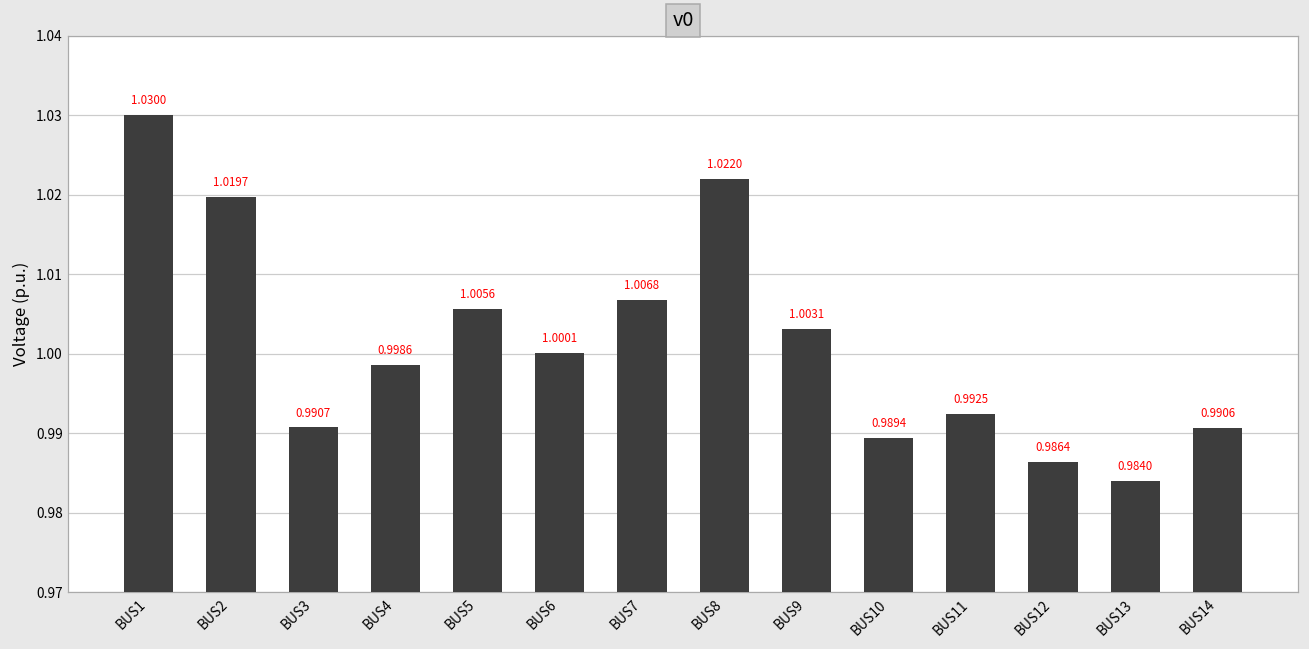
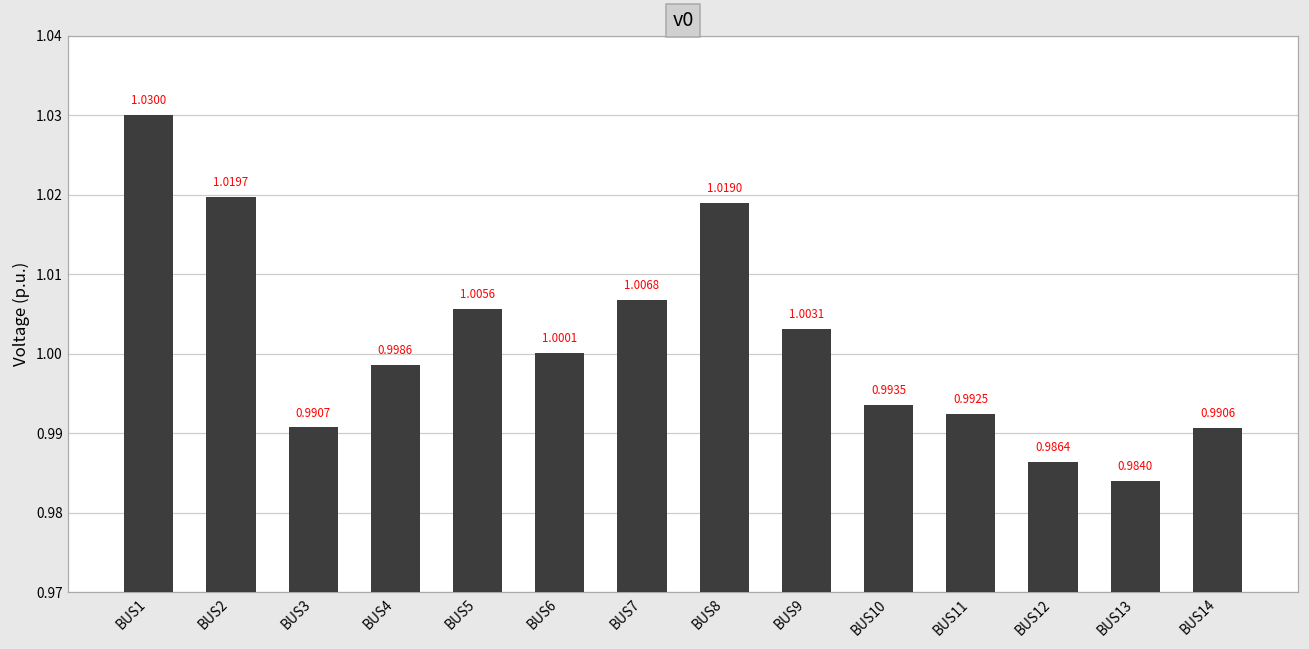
BUS8: 1.0220 -> 1.0190
BUS10: 0.9894 -> 0.9935
